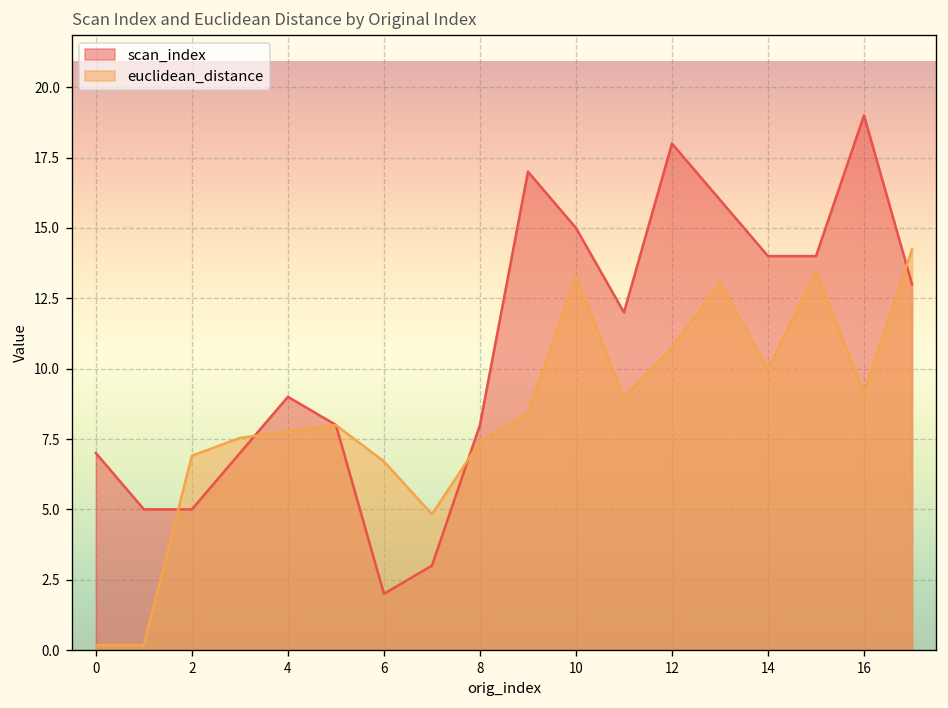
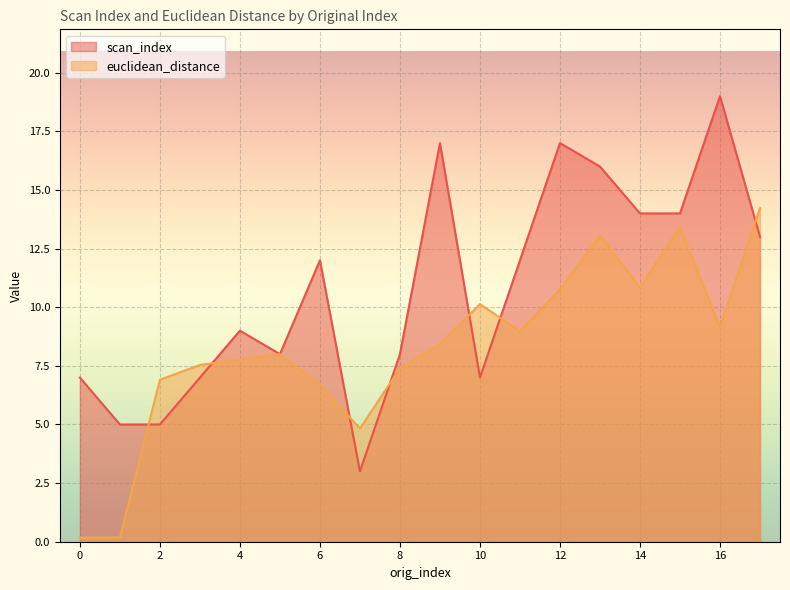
scan_index, 6: 2 -> 12
scan_index, 10: 15 -> 7
euclidean_distance, 10: 13.3 -> 10.1
scan_index, 12: 18 -> 17
euclidean_distance, 14: 10.0 -> 10.8
